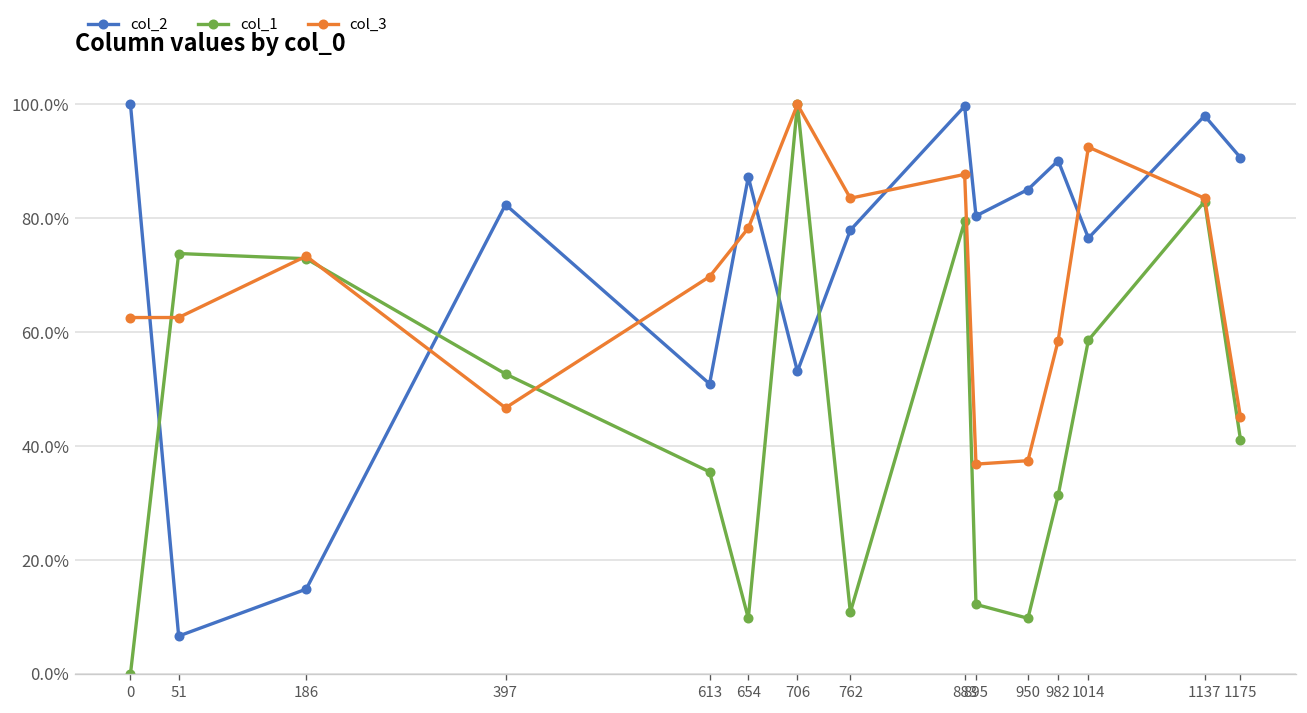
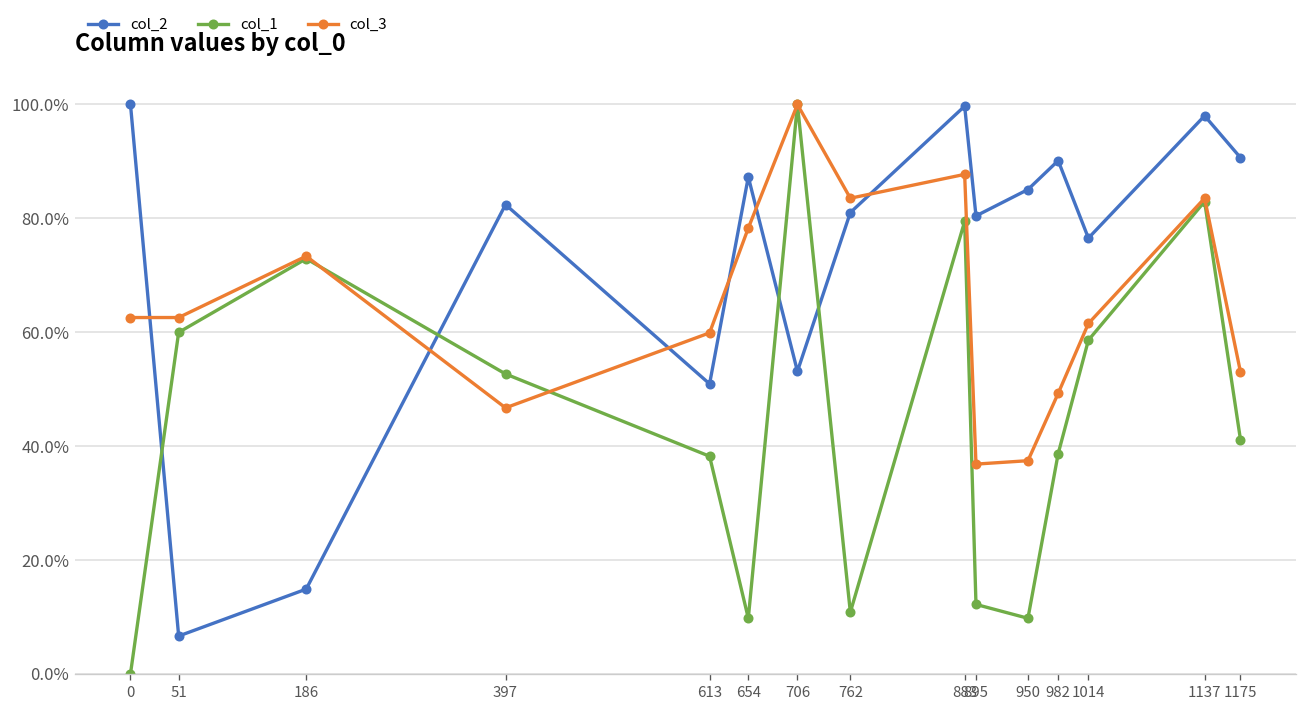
col_1, 51: 74% -> 60%
col_1, 613: 35% -> 38%
col_3, 613: 70% -> 60%
col_2, 762: 78% -> 81%
col_1, 982: 31% -> 39%
col_3, 982: 59% -> 49%
col_3, 1014: 93% -> 62%
col_3, 1175: 45% -> 53%
